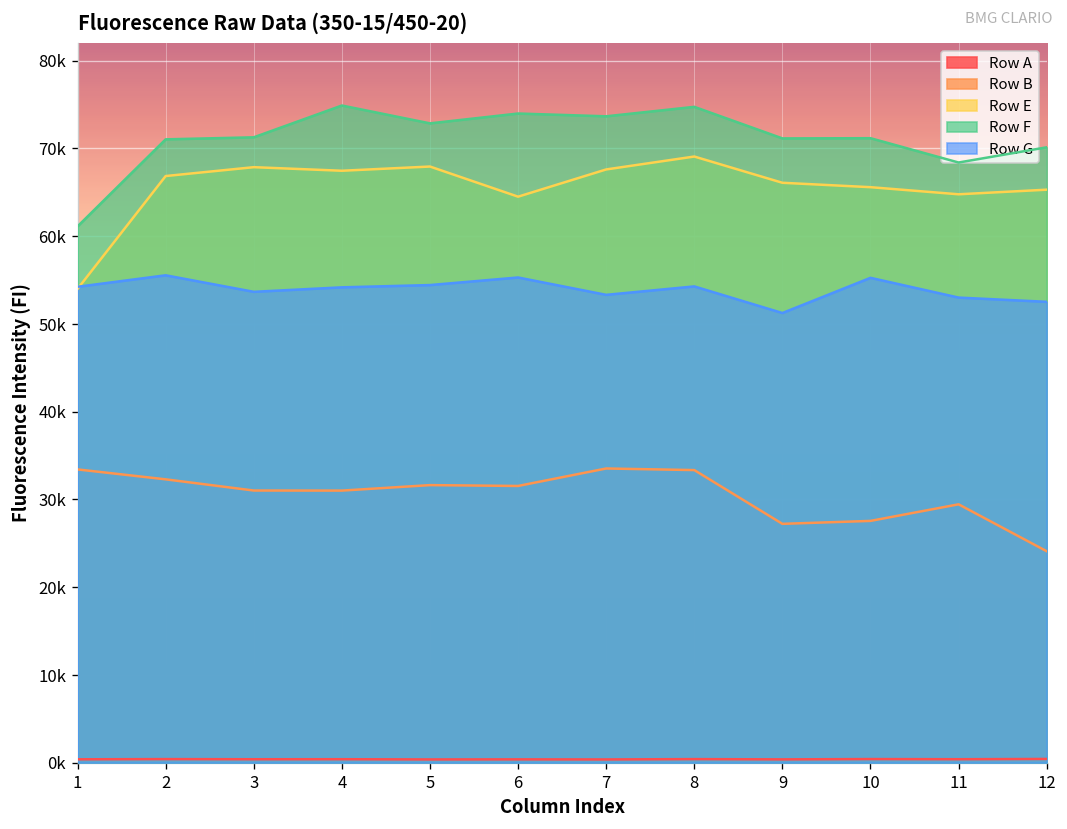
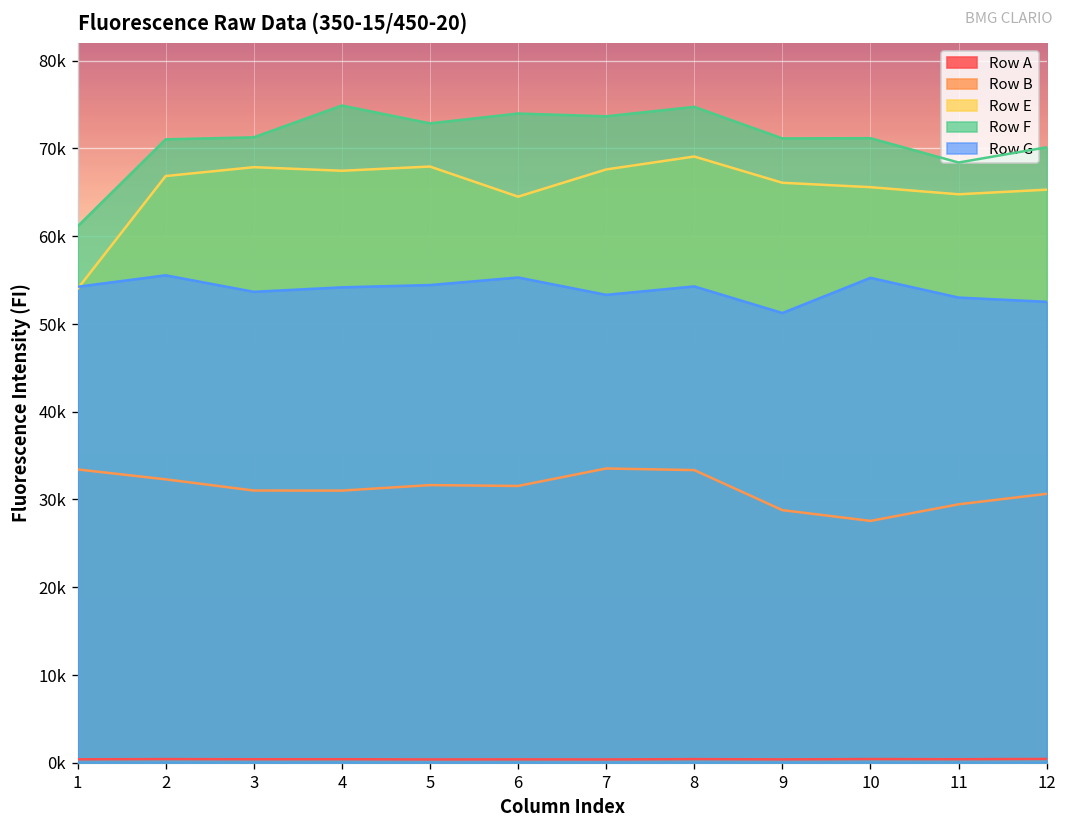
Row B, 9: 27000 -> 29000
Row B, 12: 24000 -> 31000
